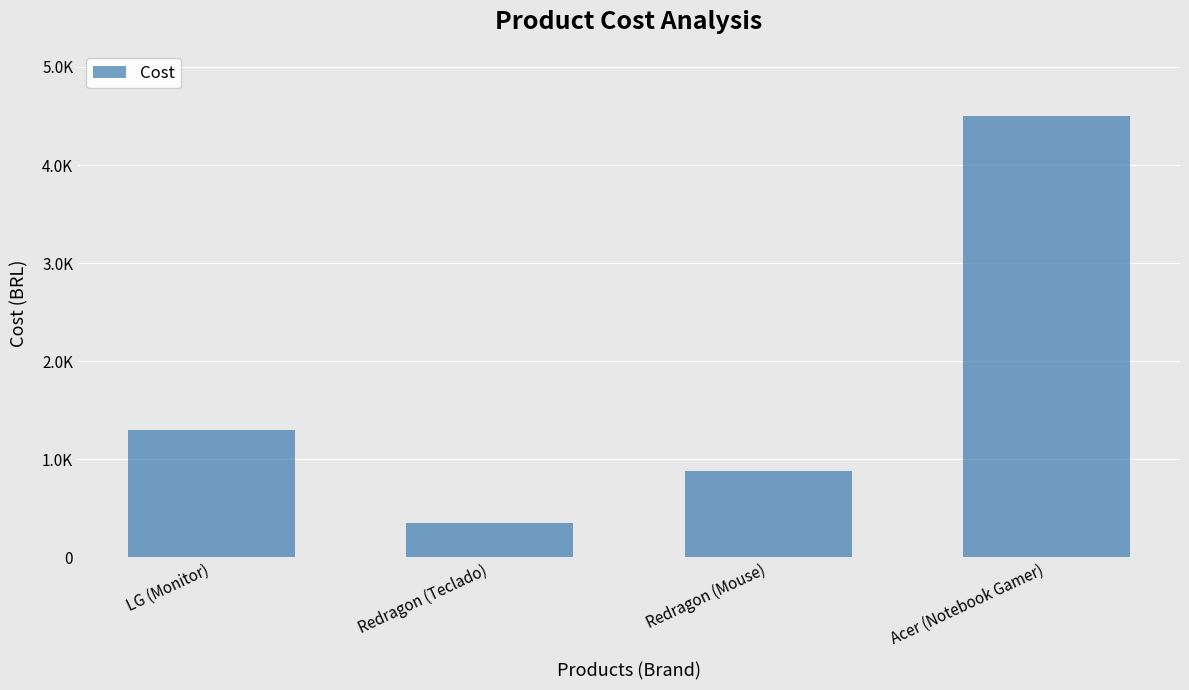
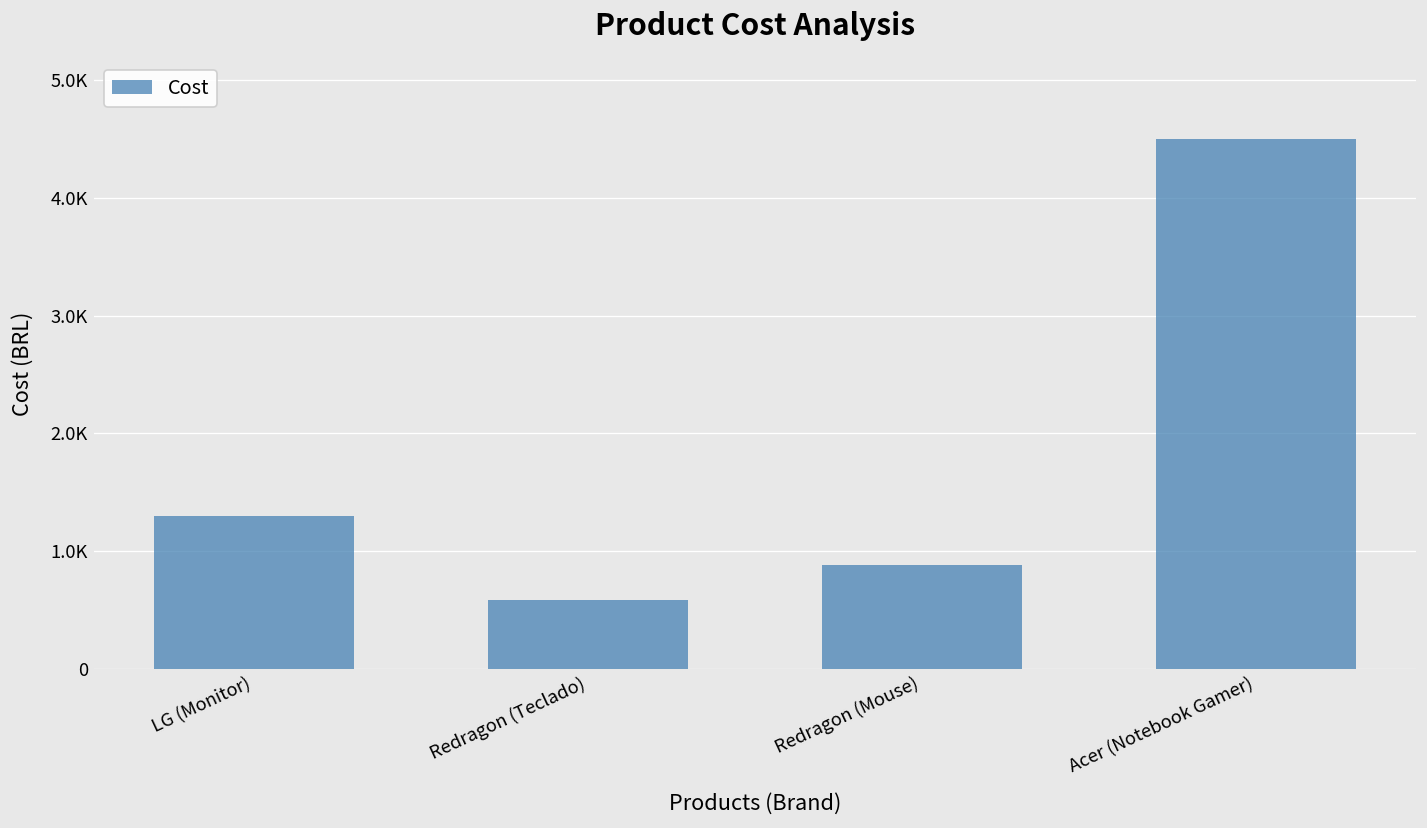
Redragon (Teclado): 400 -> 600
